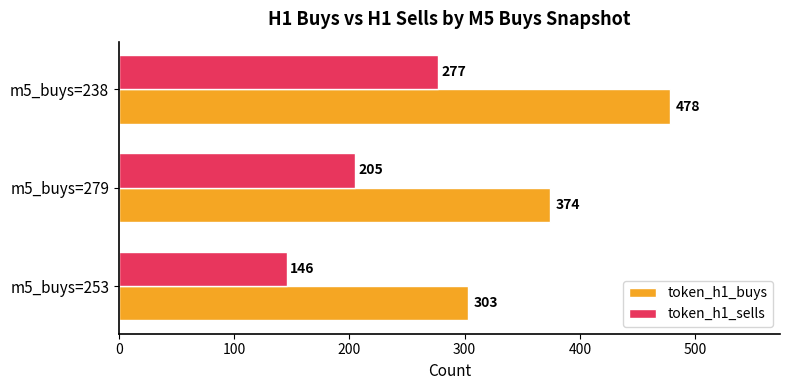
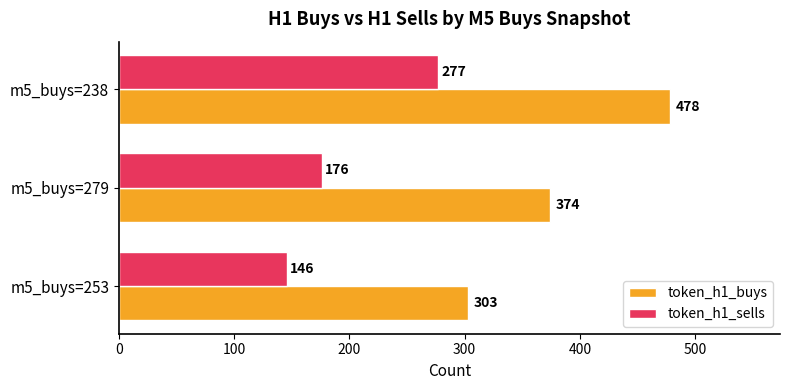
token_h1_sells, m5_buys=279: 205 -> 176
